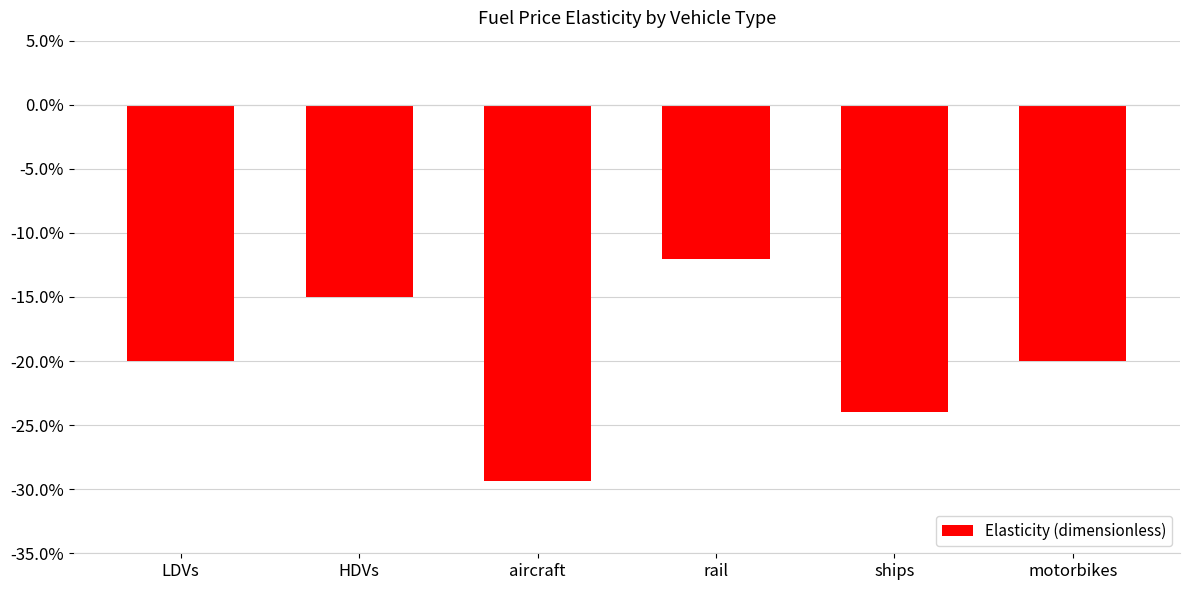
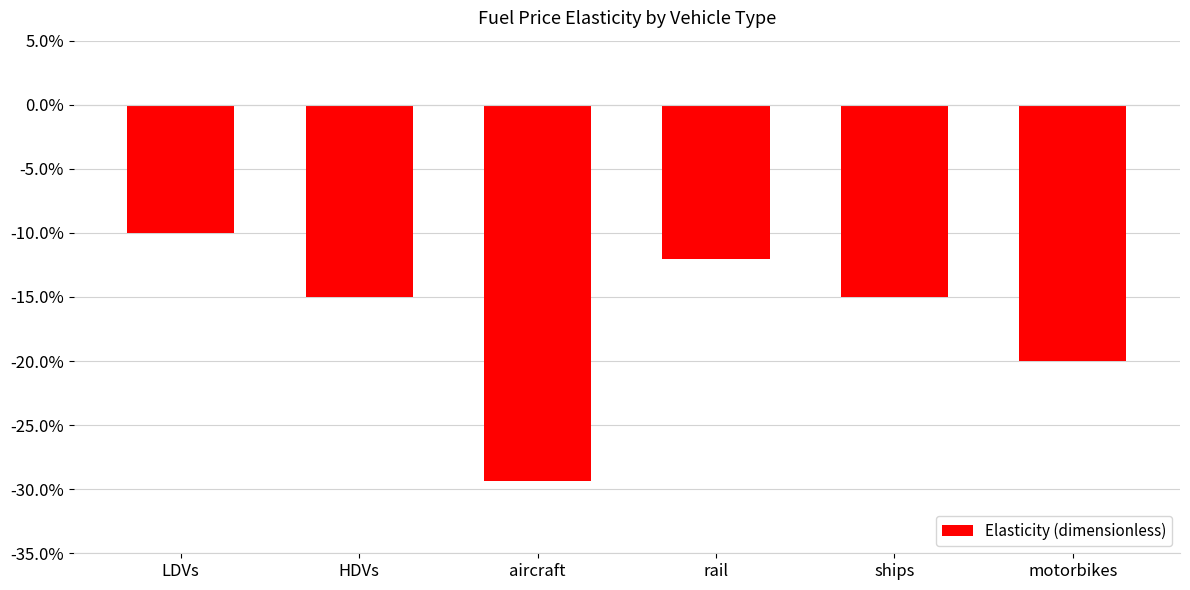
LDVs: -20.0% -> -10.0%
ships: -24.0% -> -15.0%
